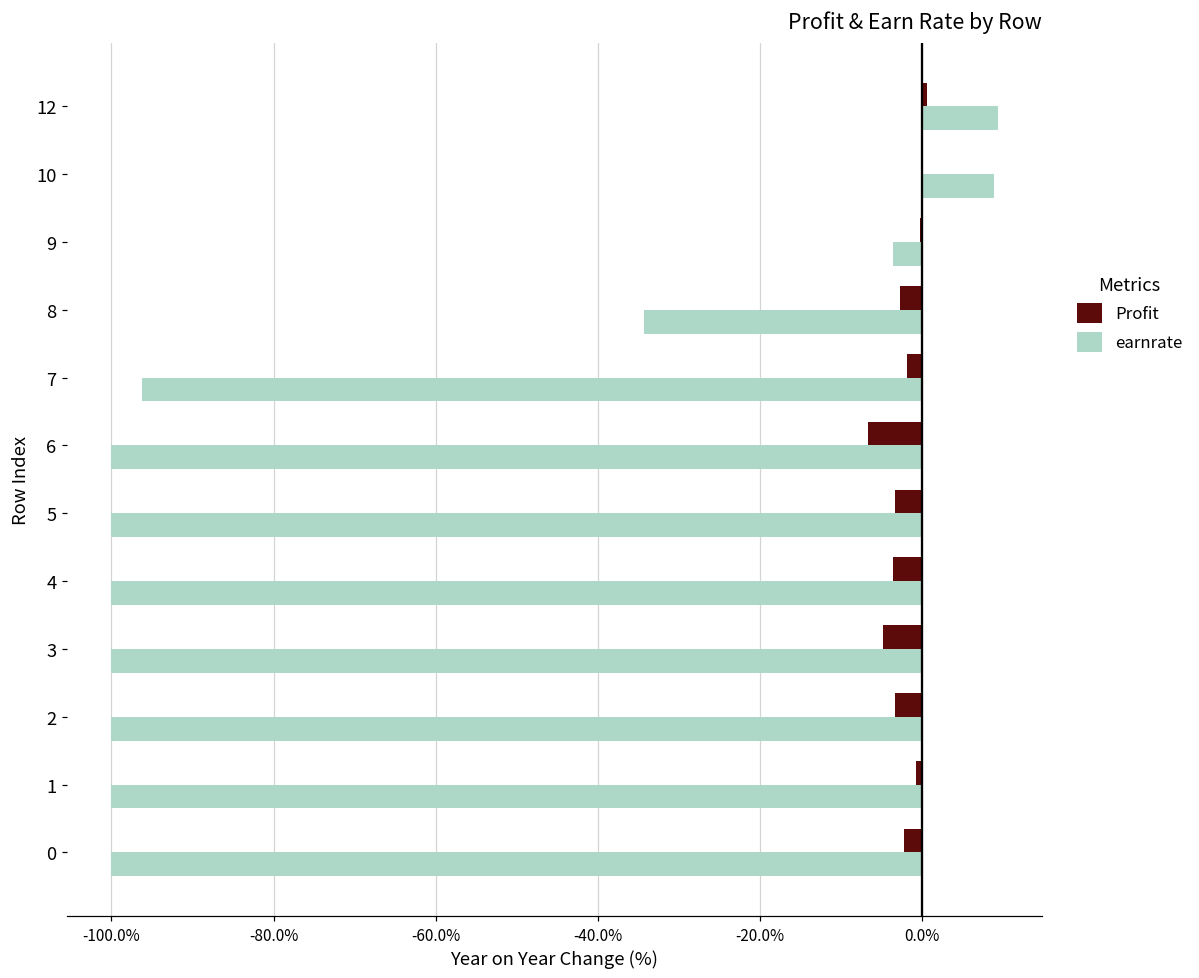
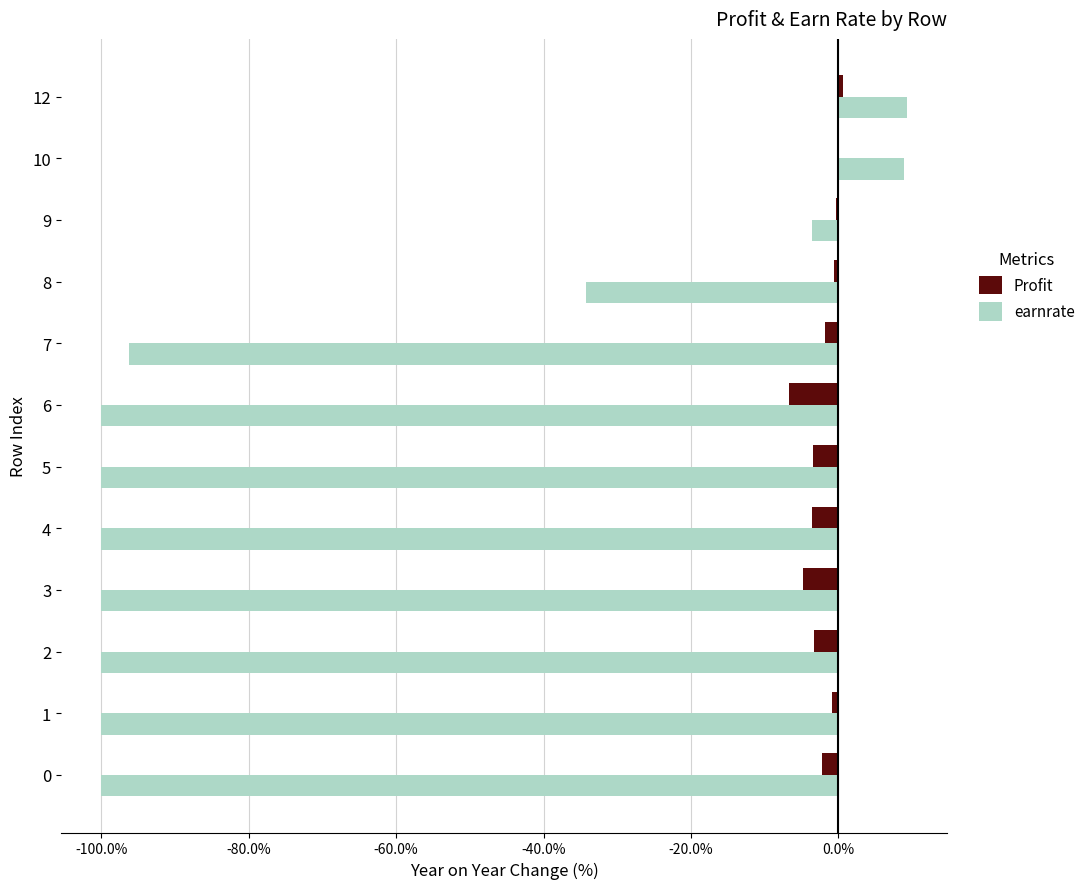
Profit, 8: -3% -> -1%
